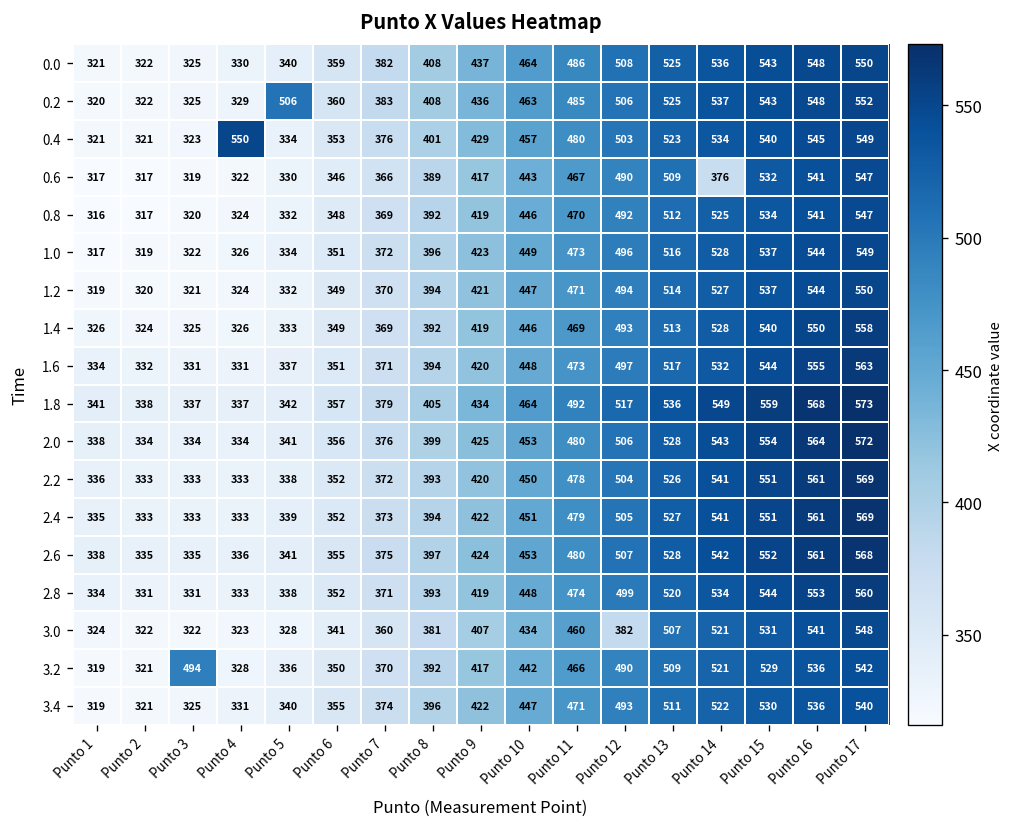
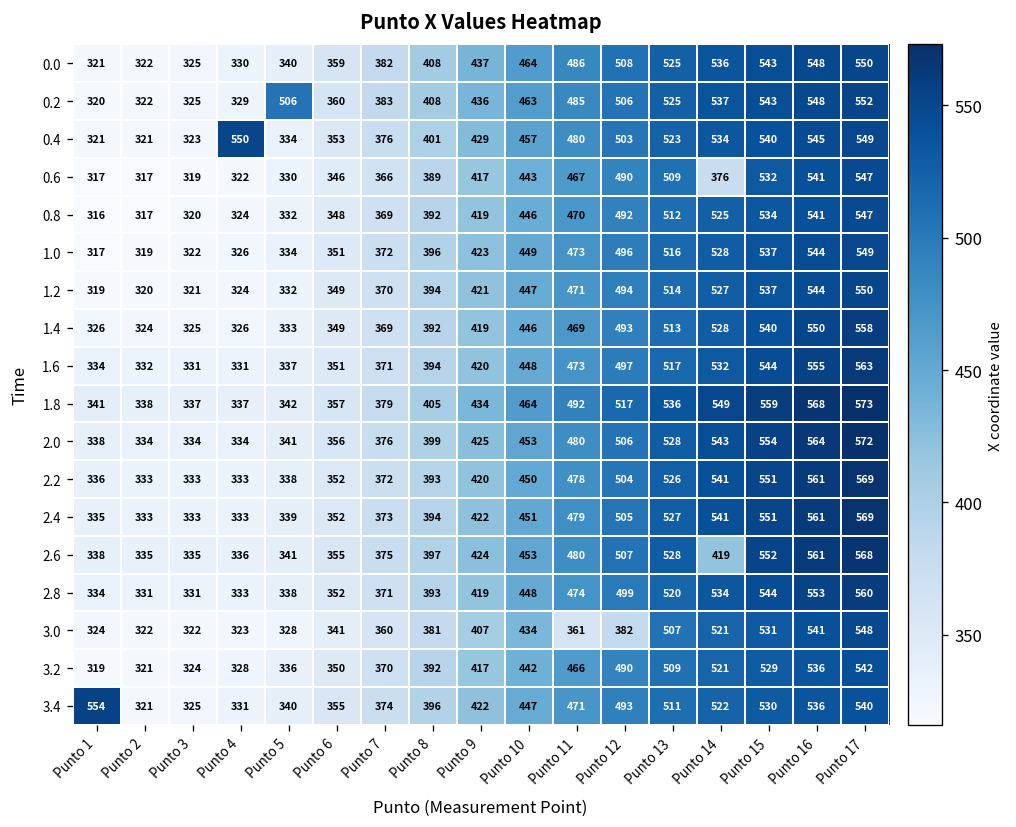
2.6, Punto 14: 542 -> 419
3.0, Punto 11: 460 -> 361
3.2, Punto 3: 494 -> 324
3.4, Punto 1: 319 -> 554
